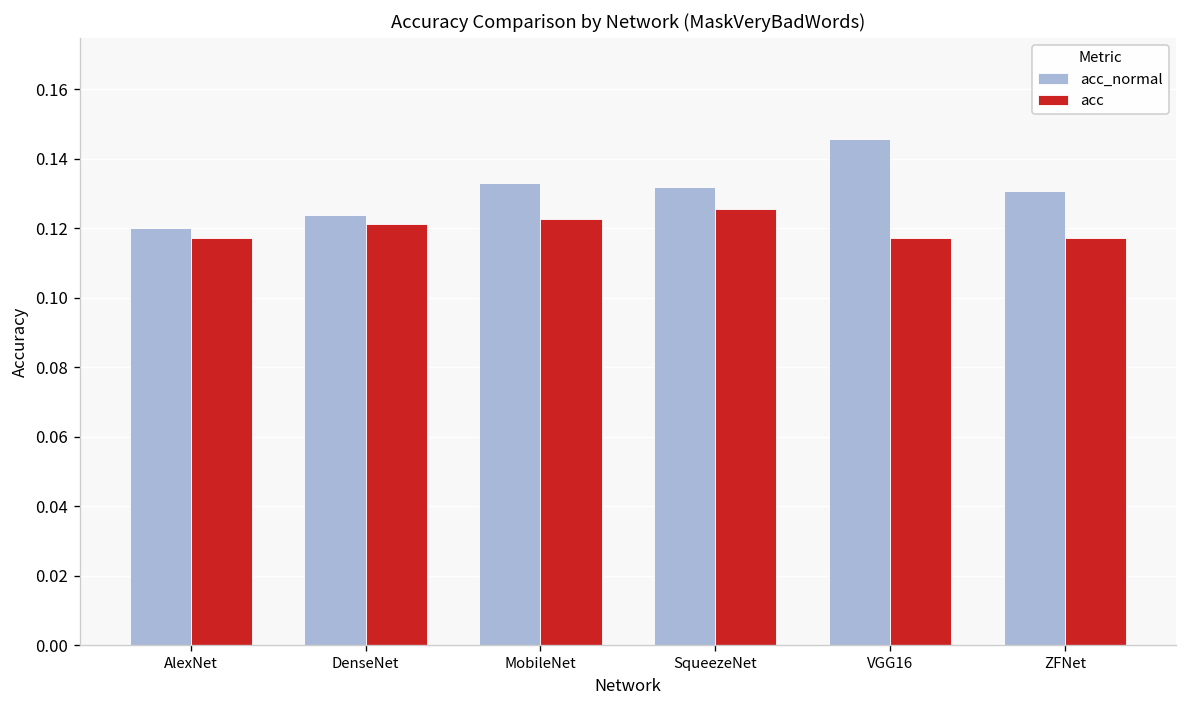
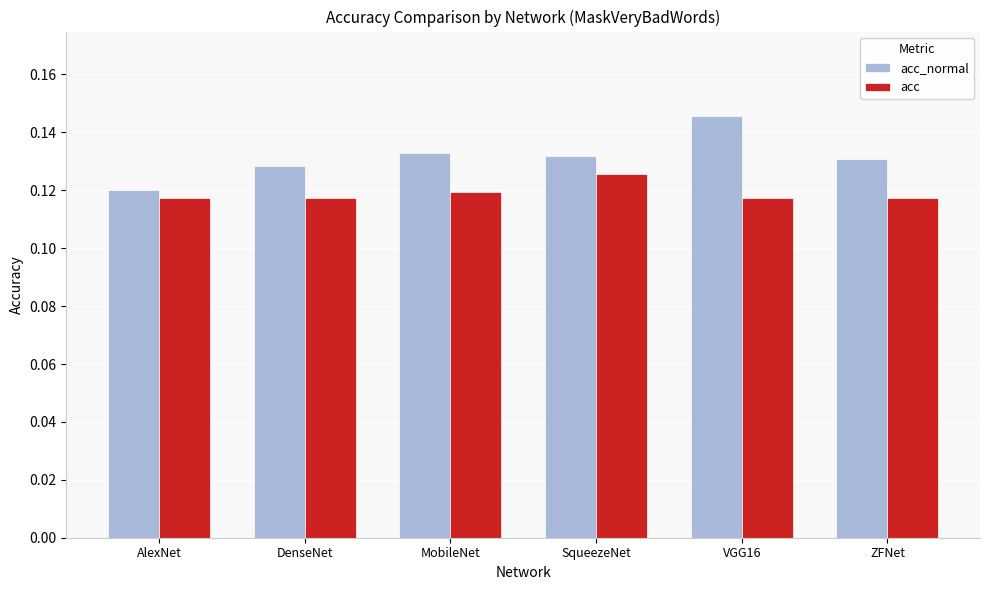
acc_normal, DenseNet: 0.124 -> 0.128
acc, DenseNet: 0.121 -> 0.117
acc, MobileNet: 0.123 -> 0.120
